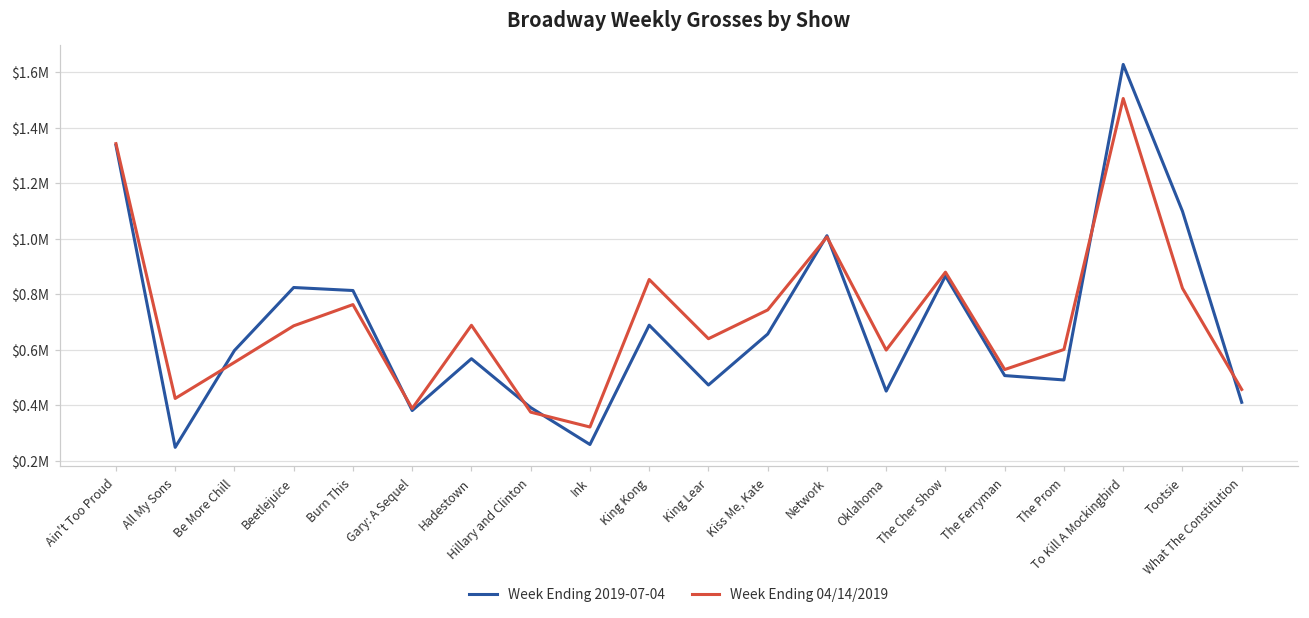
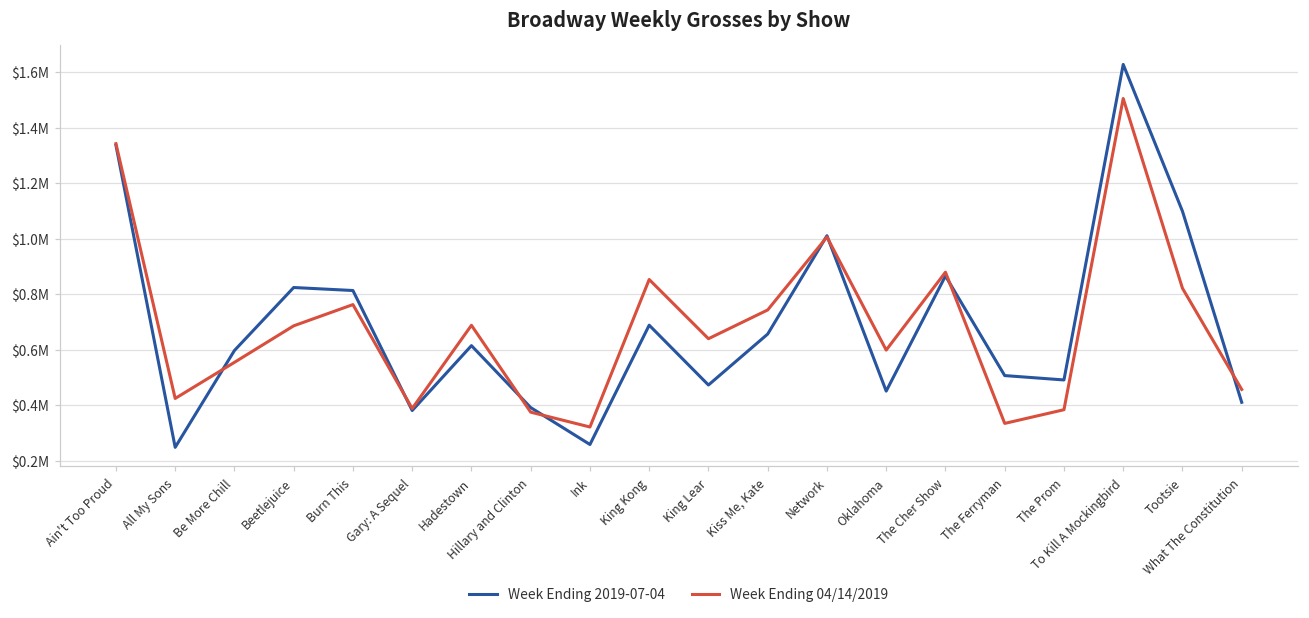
Week Ending 2019-07-04, Hadestown: $570000 -> $620000
Week Ending 04/14/2019, The Ferryman: $530000 -> $330000
Week Ending 04/14/2019, The Prom: $600000 -> $380000
